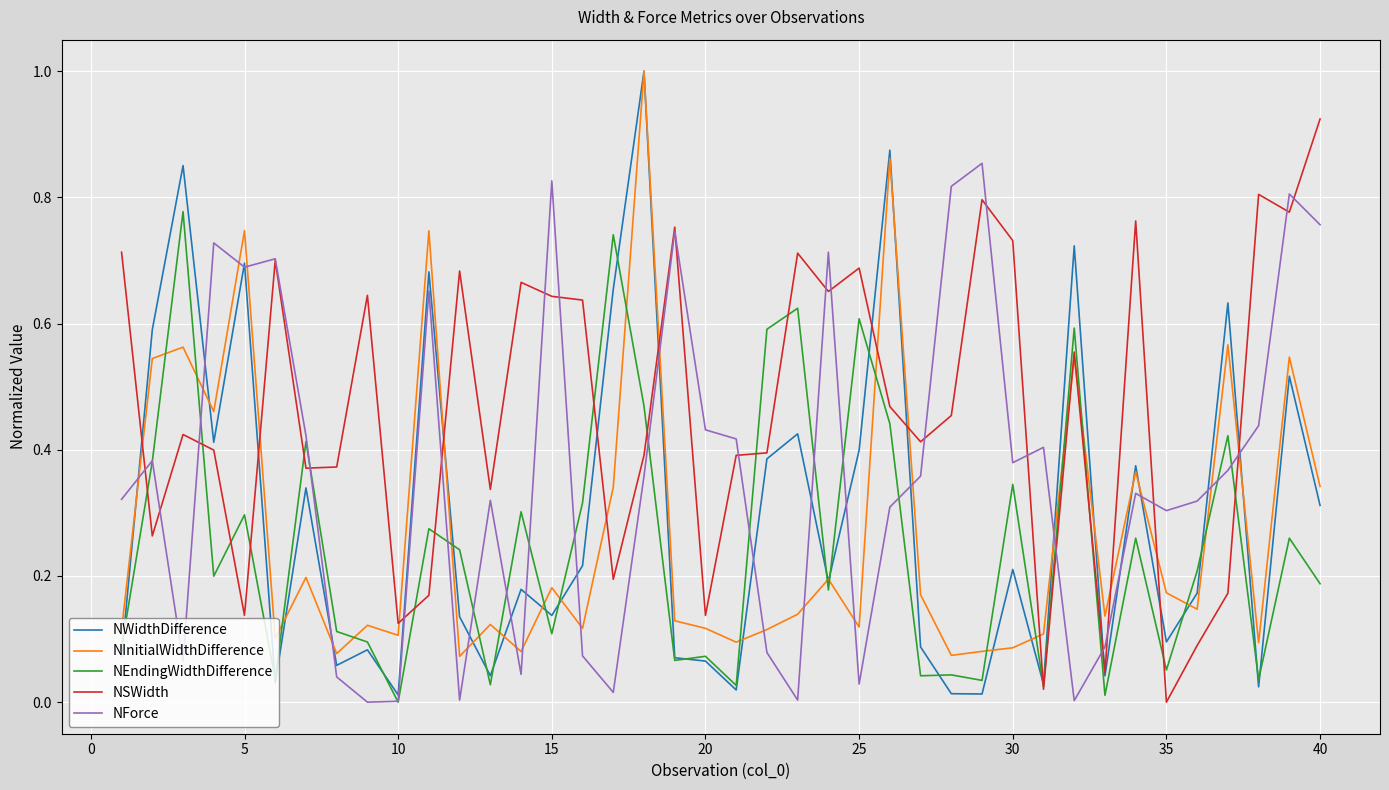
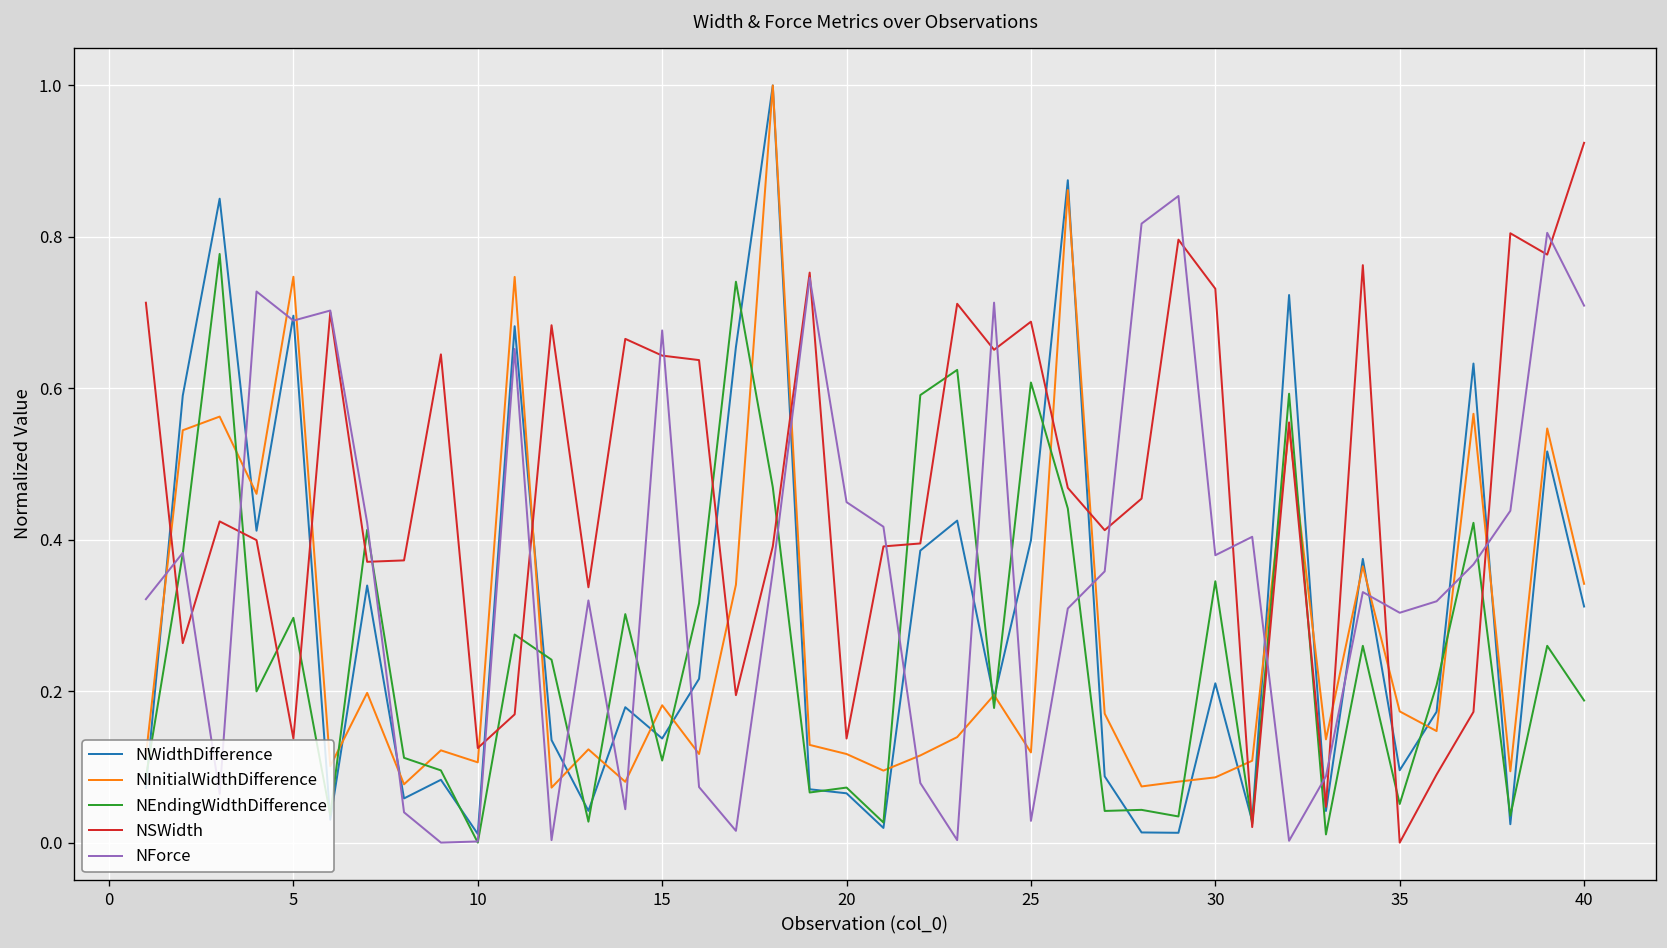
NForce, 15: 0.83 -> 0.68
NForce, 20: 0.43 -> 0.45
NForce, 40: 0.76 -> 0.71
